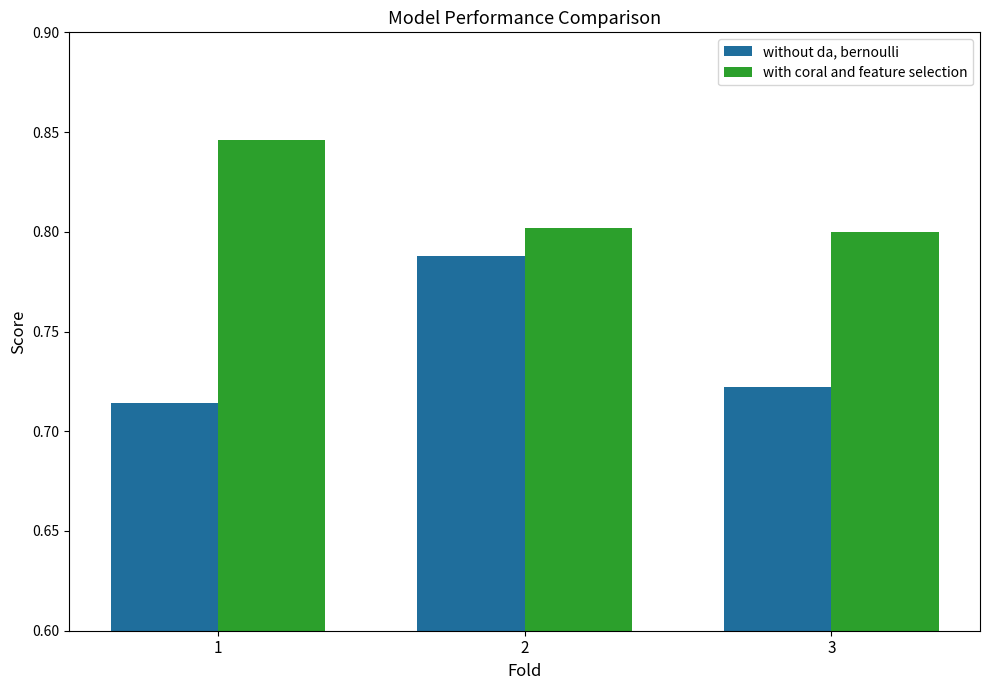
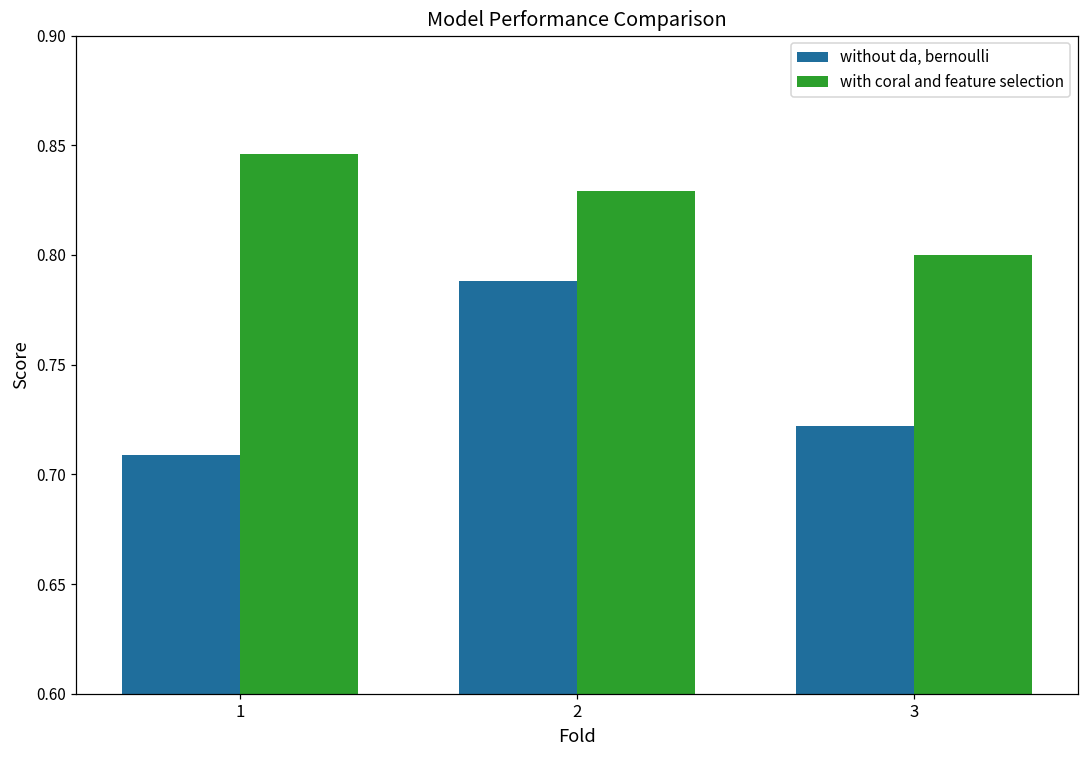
without da, bernoulli, 1: 0.714 -> 0.709
with coral and feature selection, 2: 0.802 -> 0.829
